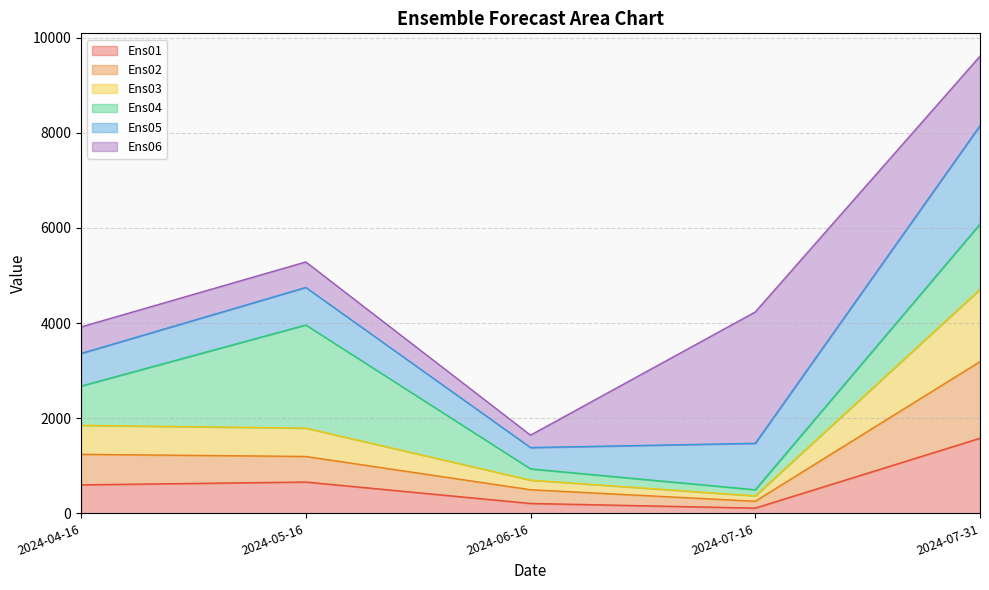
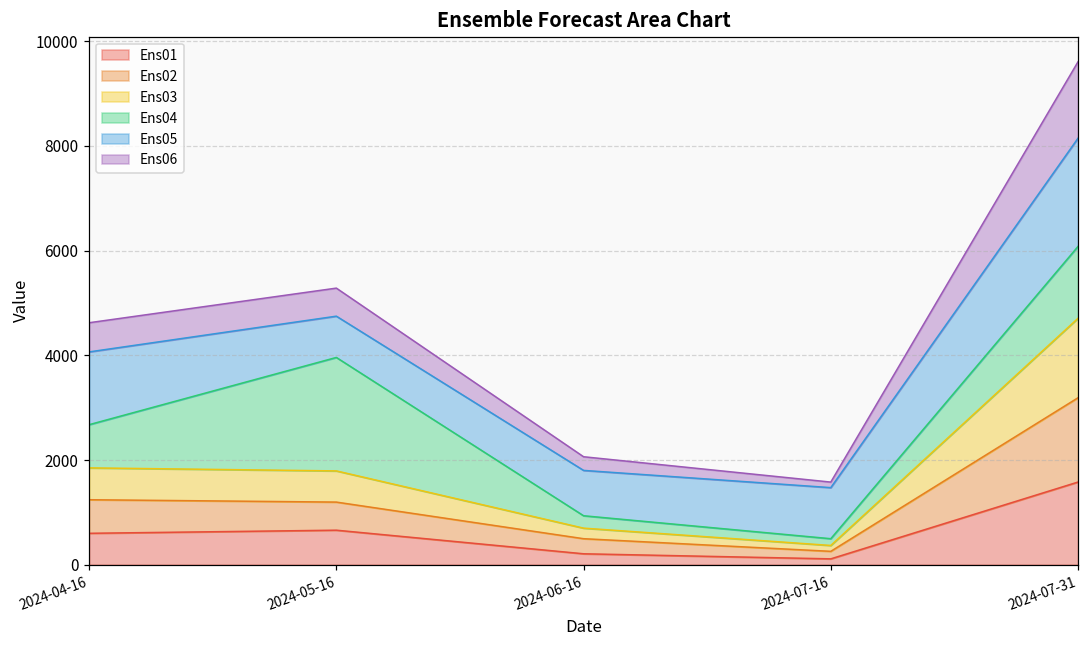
Ens05, 2024-04-16: 700 -> 1400
Ens05, 2024-06-16: 400 -> 900
Ens06, 2024-07-16: 2800 -> 100
